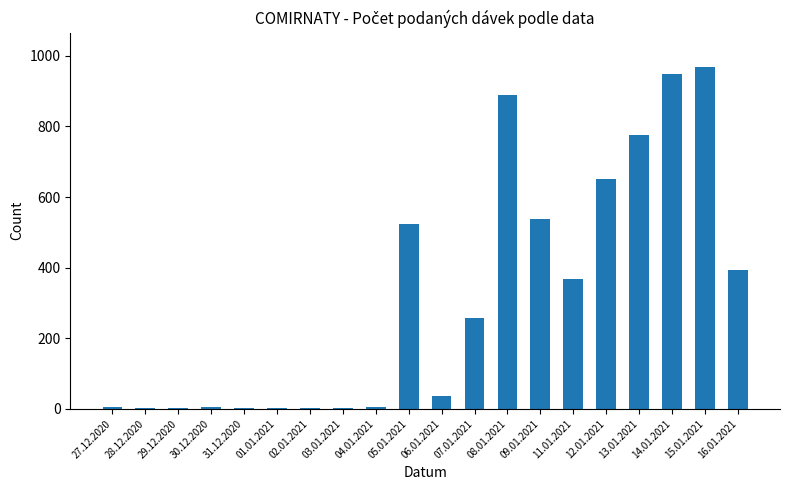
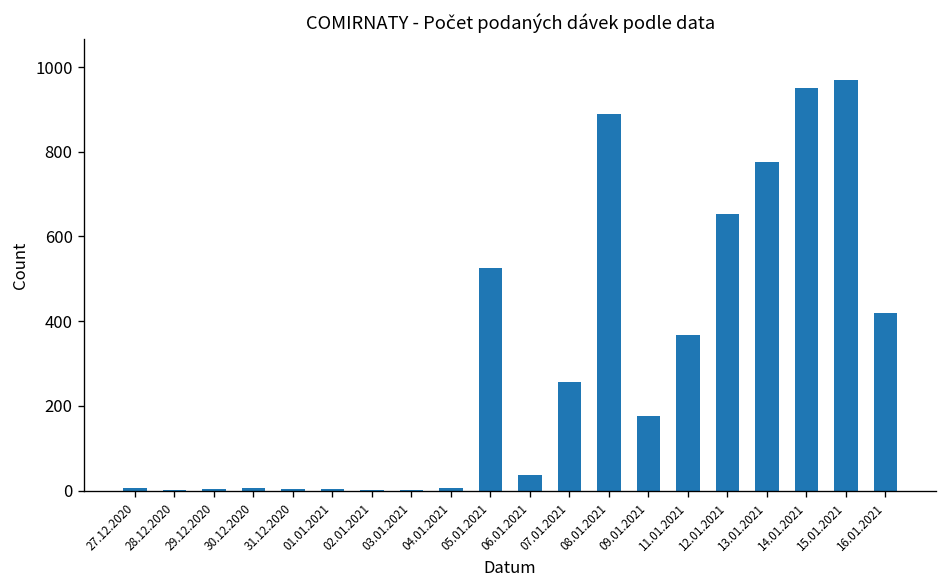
09.01.2021: 540 -> 180
16.01.2021: 390 -> 420
